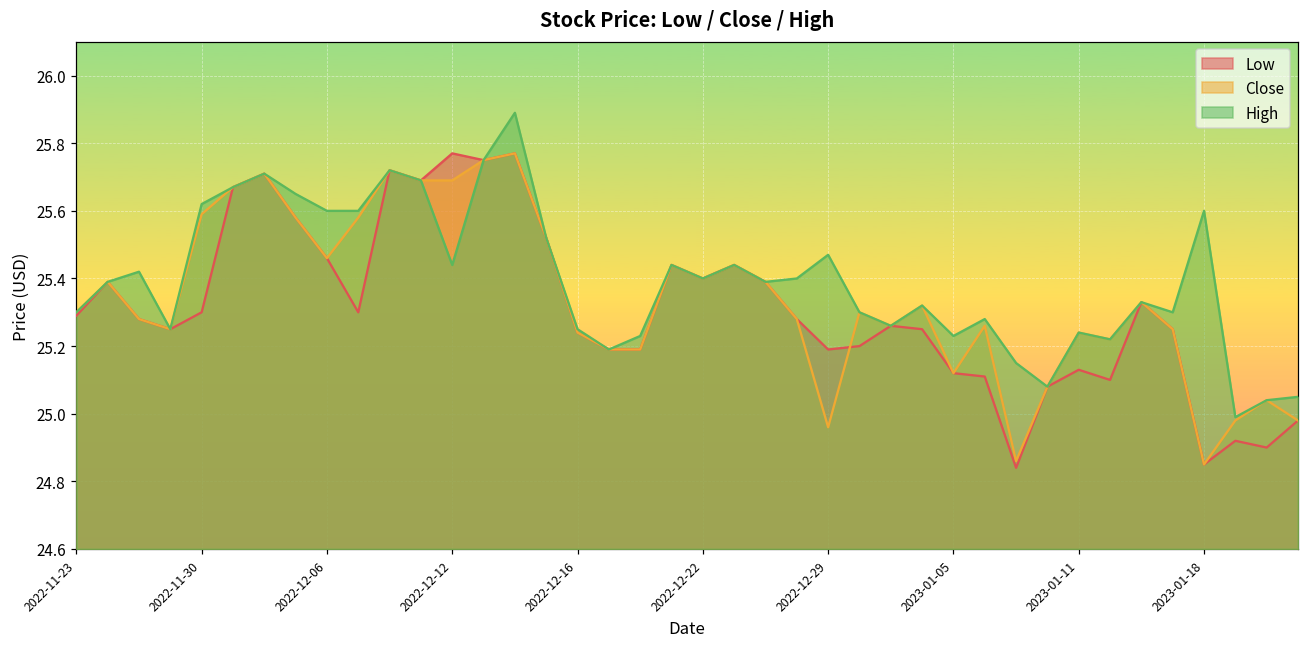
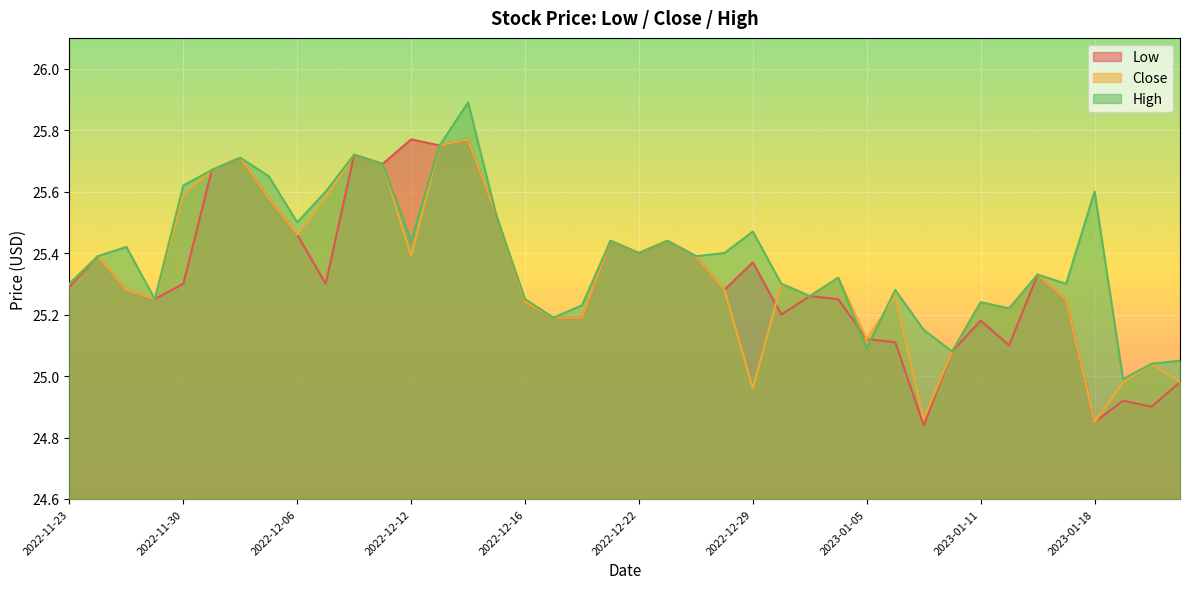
High, 2022-12-06: 25.6 -> 25.5
Close, 2022-12-12: 25.69 -> 25.39
Low, 2022-12-29: 25.19 -> 25.37
High, 2023-01-05: 25.23 -> 25.09
Low, 2023-01-11: 25.13 -> 25.18
